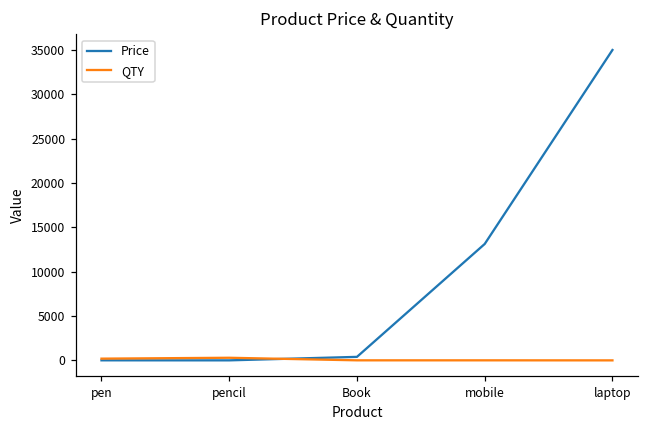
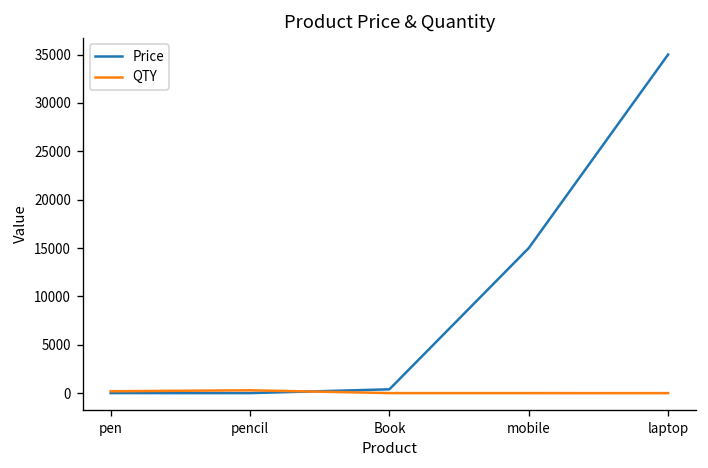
Price, mobile: 13000 -> 15000
